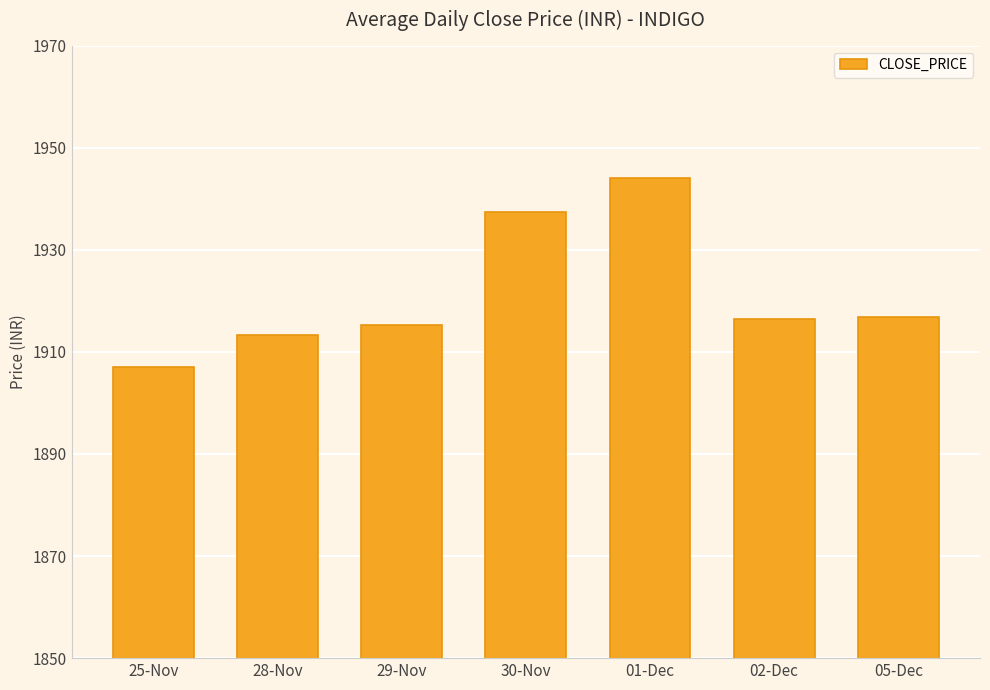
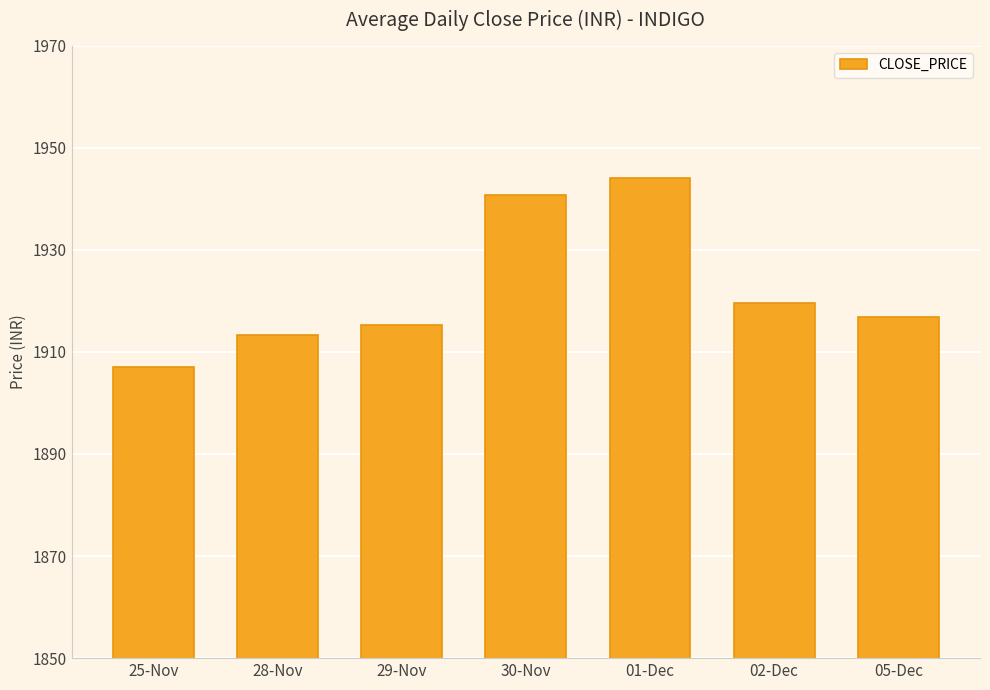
30-Nov: 1937 -> 1941
02-Dec: 1917 -> 1920
